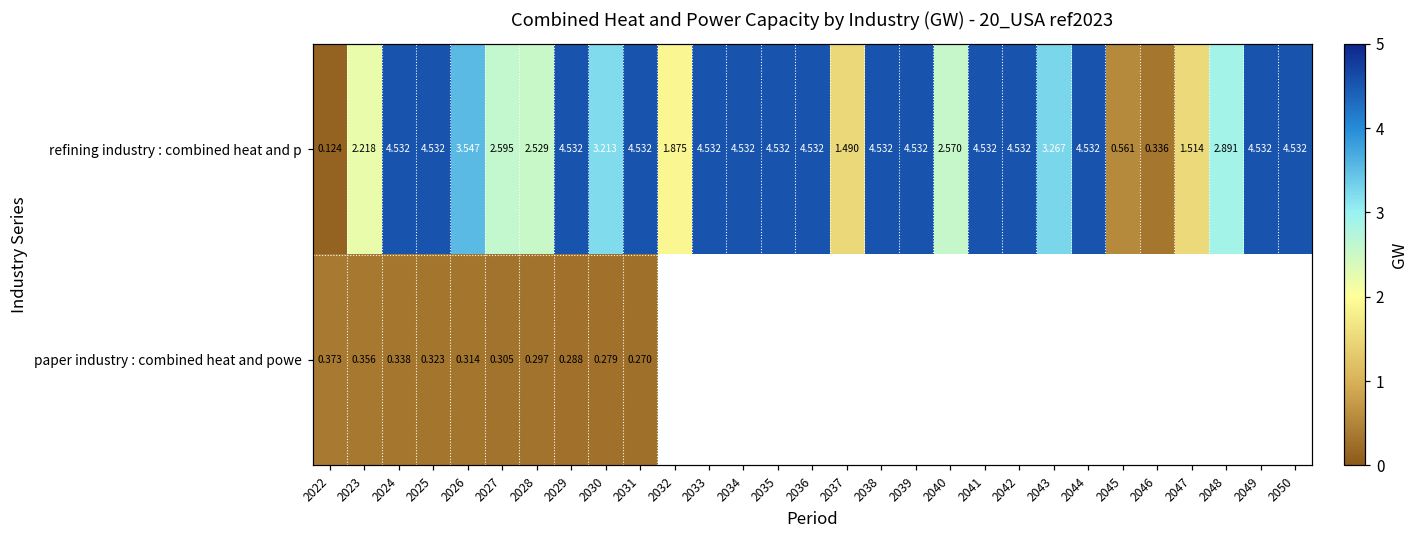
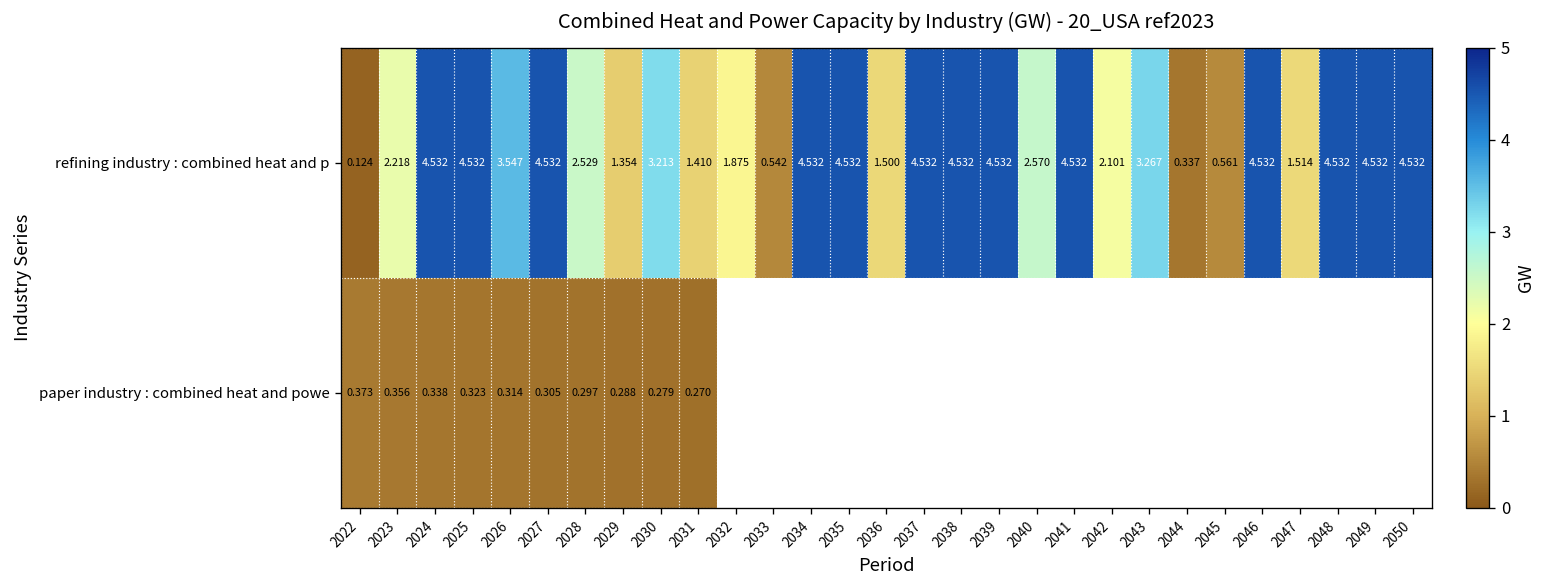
refining industry : combined heat and p, 2027: 2.595 -> 4.532
refining industry : combined heat and p, 2029: 4.532 -> 1.354
refining industry : combined heat and p, 2031: 4.532 -> 1.410
refining industry : combined heat and p, 2033: 4.532 -> 0.542
refining industry : combined heat and p, 2036: 4.532 -> 1.500
refining industry : combined heat and p, 2037: 1.490 -> 4.532
refining industry : combined heat and p, 2042: 4.532 -> 2.101
refining industry : combined heat and p, 2044: 4.532 -> 0.337
refining industry : combined heat and p, 2046: 0.336 -> 4.532
refining industry : combined heat and p, 2048: 2.891 -> 4.532
